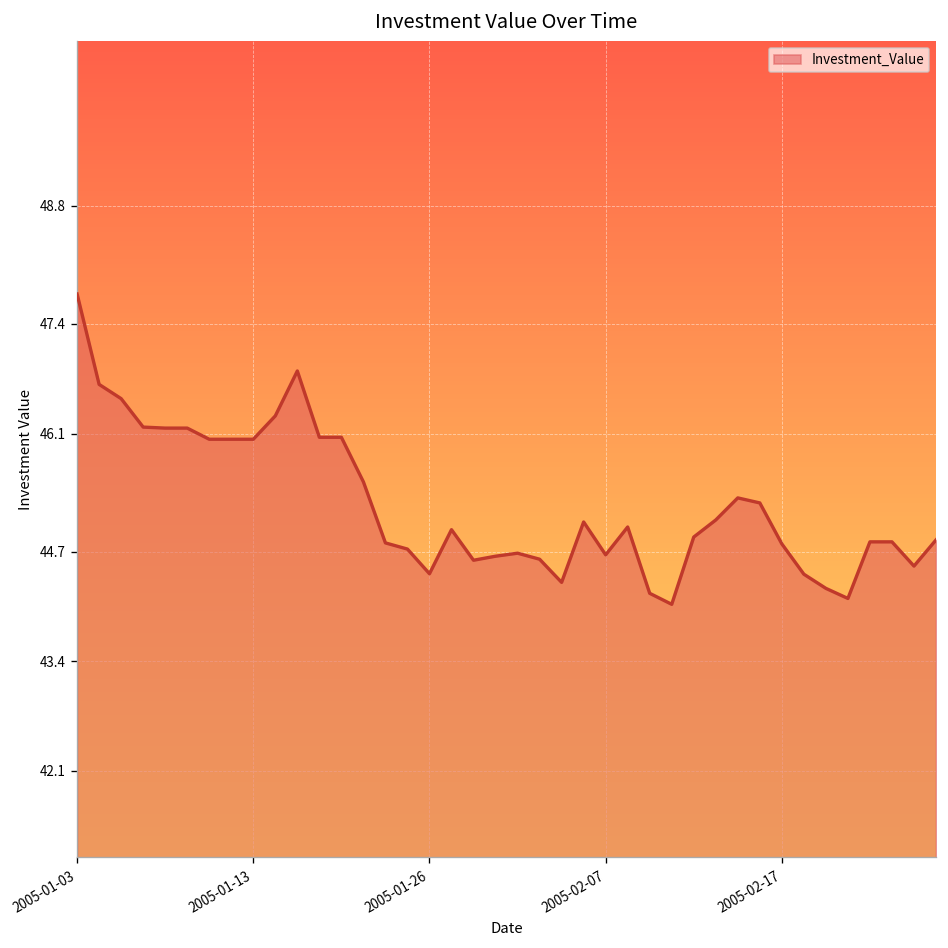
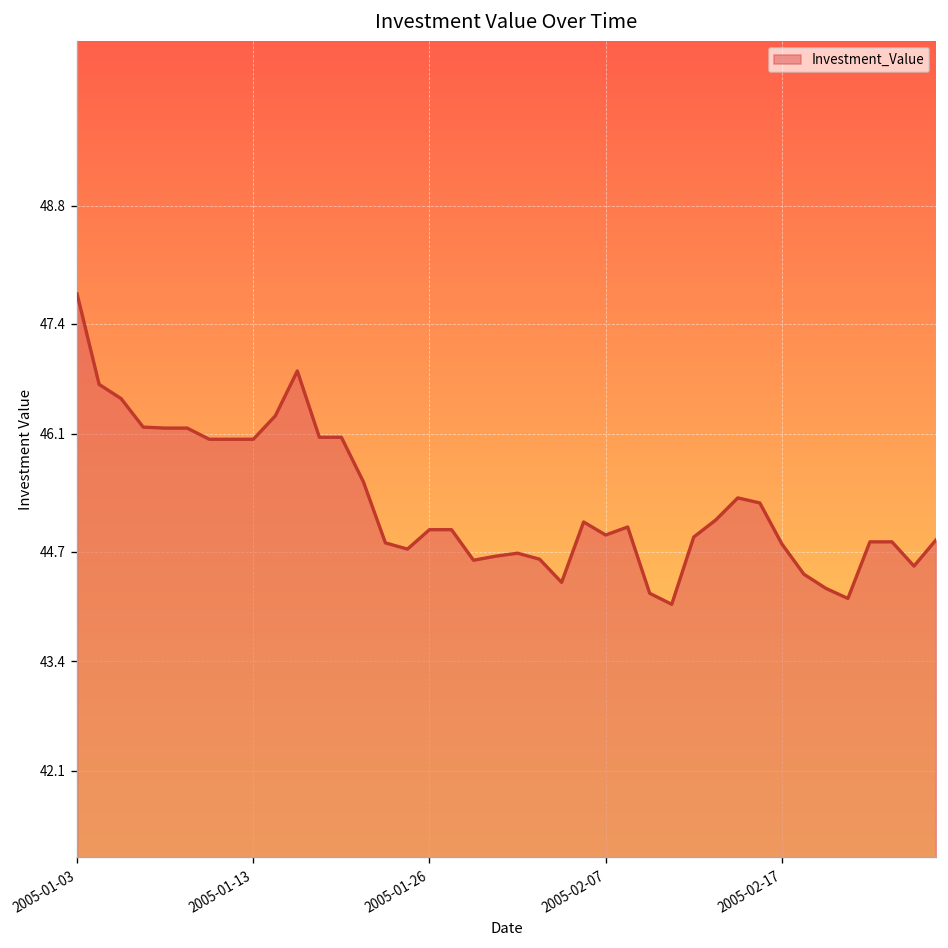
2005-01-26: 44.4 -> 45.0
2005-02-07: 44.7 -> 44.9
